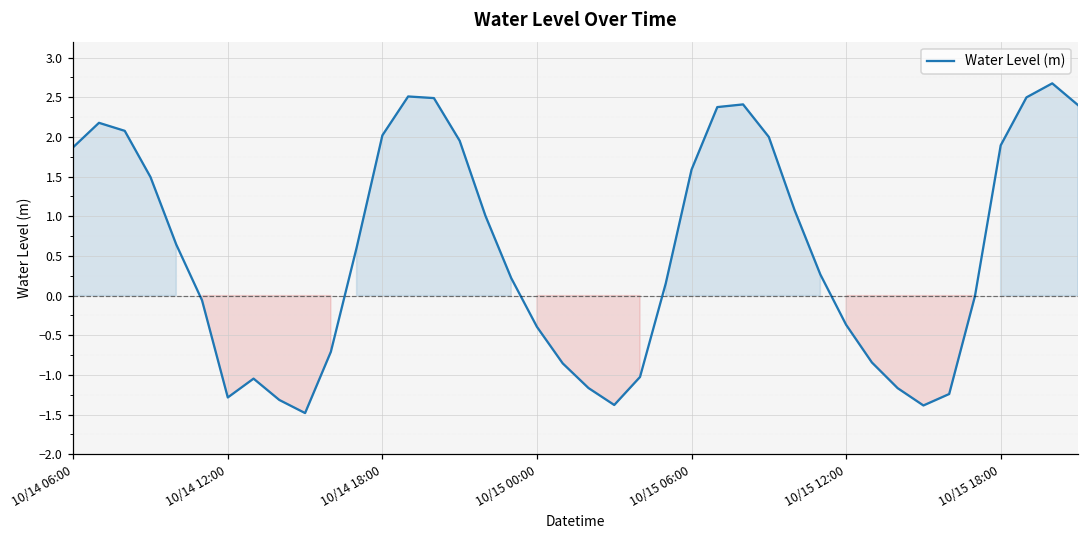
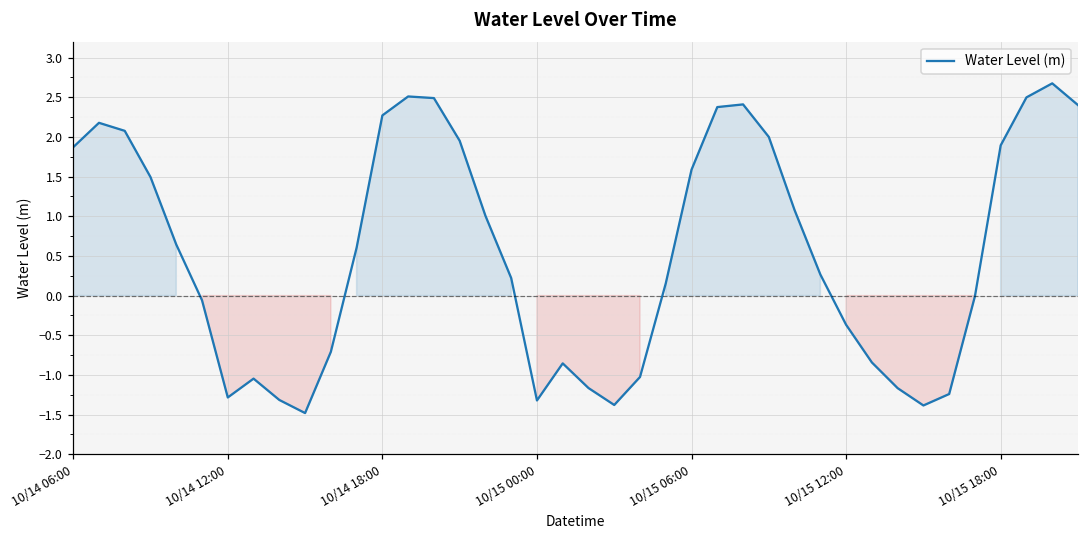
10/14 18:00: 2.0 -> 2.3
10/15 00:00: -0.4 -> -1.3
